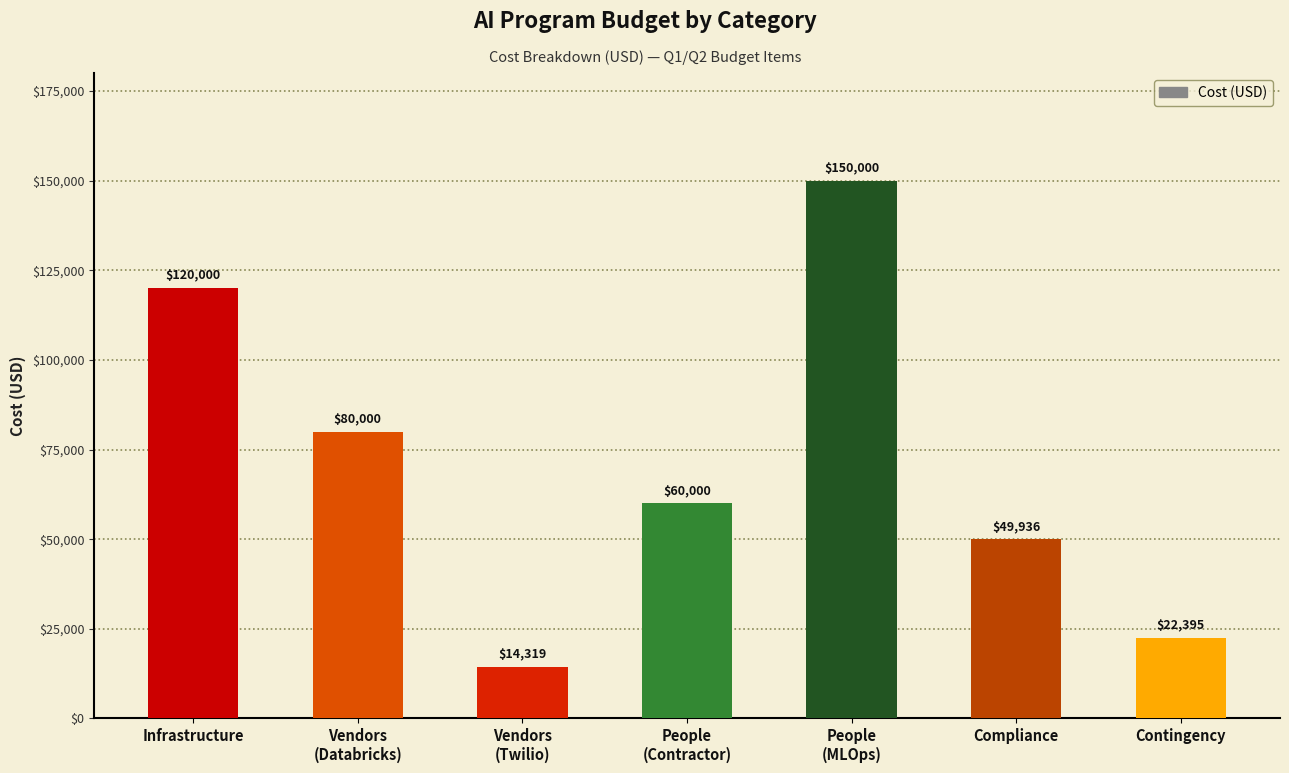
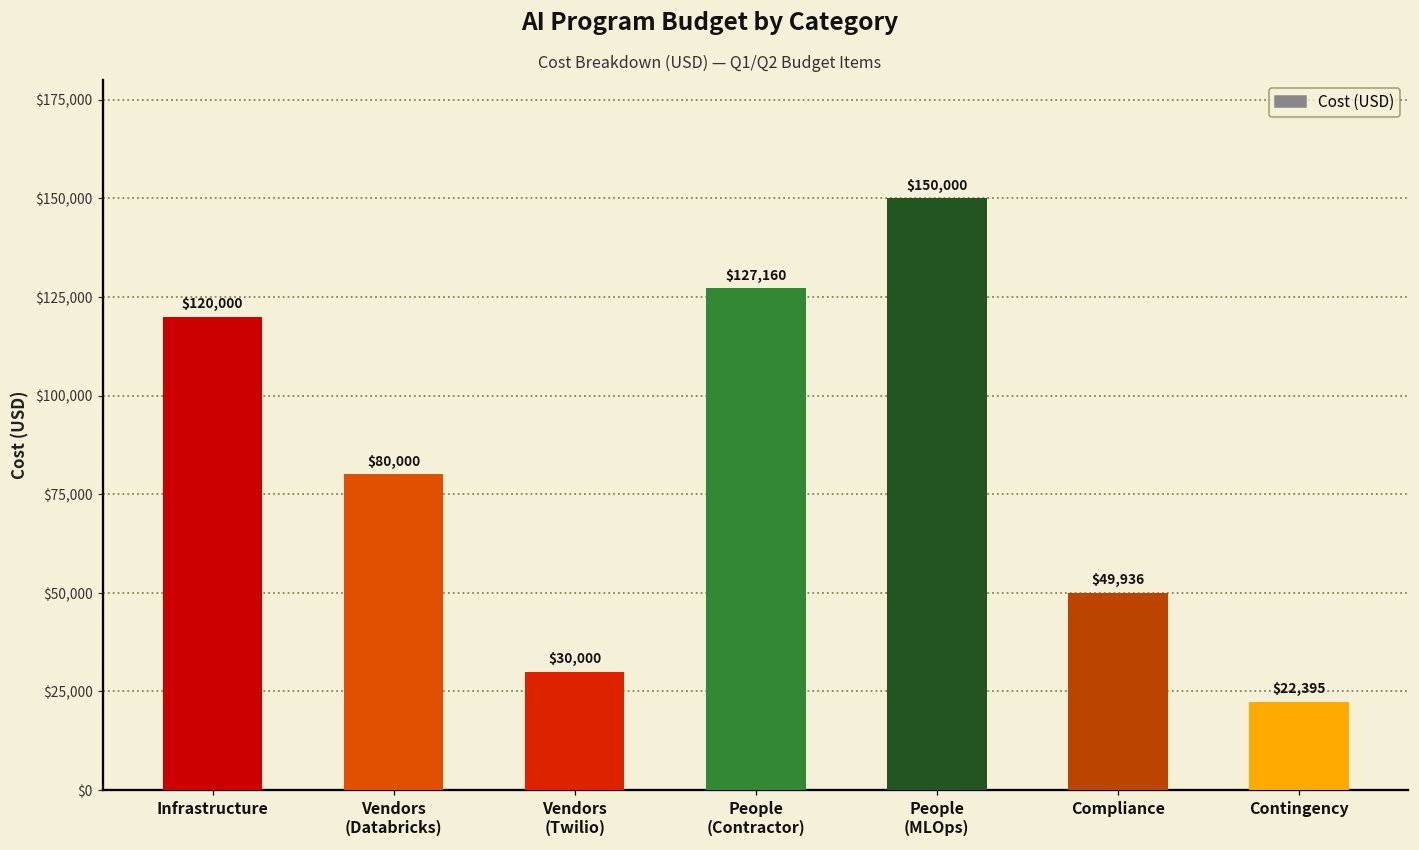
Vendors (Twilio): $14,319 -> $30,000
People (Contractor): $60,000 -> $127,160
